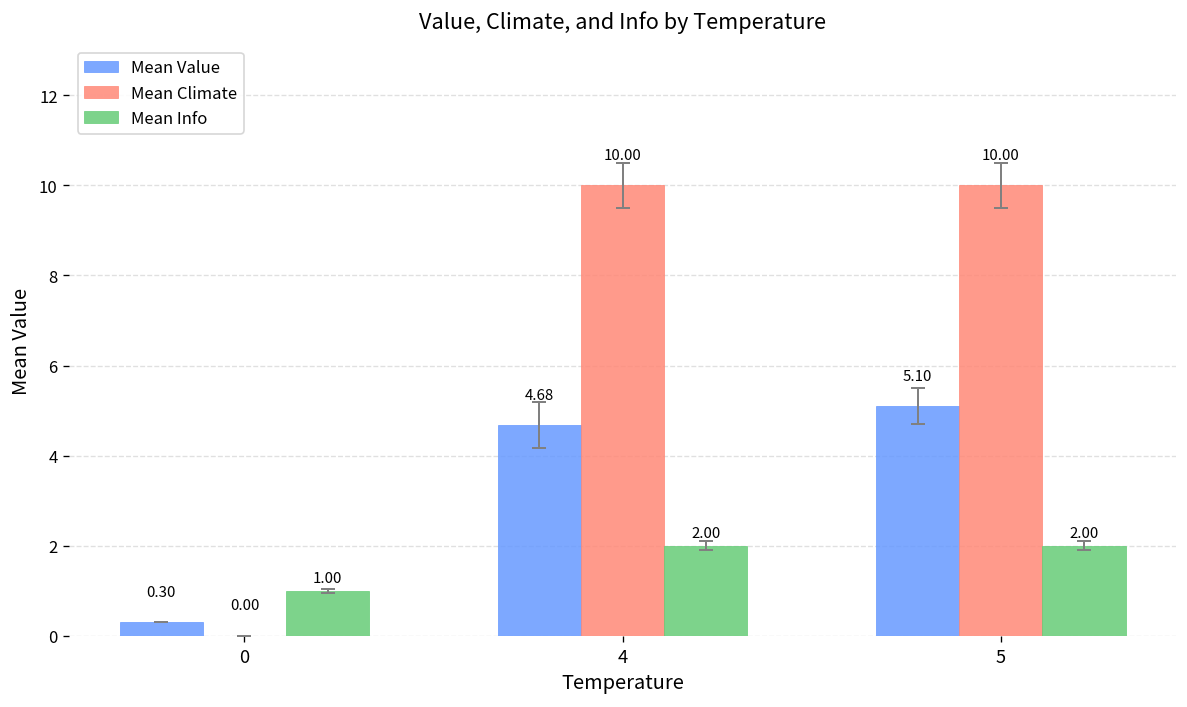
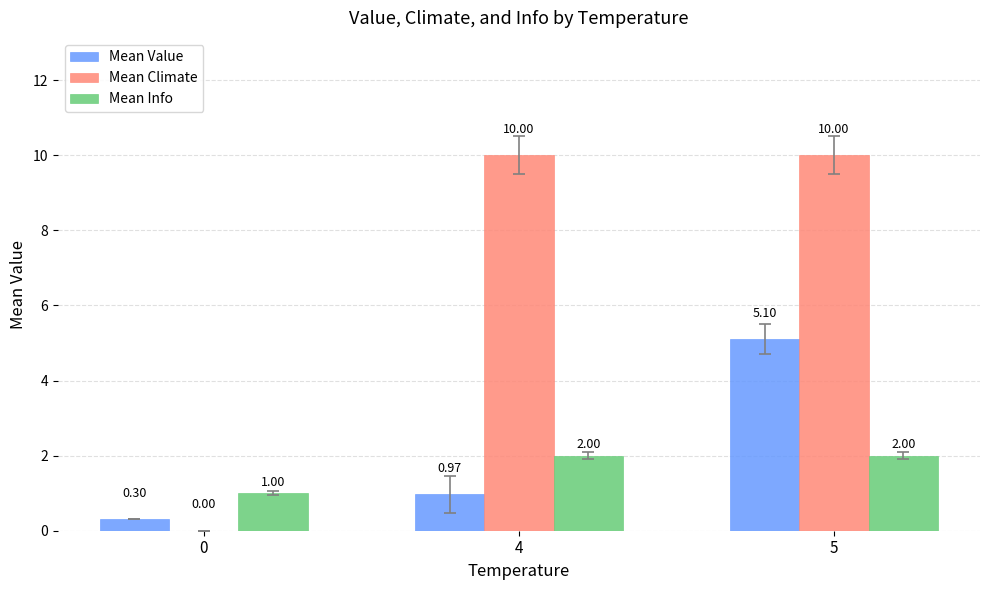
Mean Value, 4: 4.68 -> 0.97
